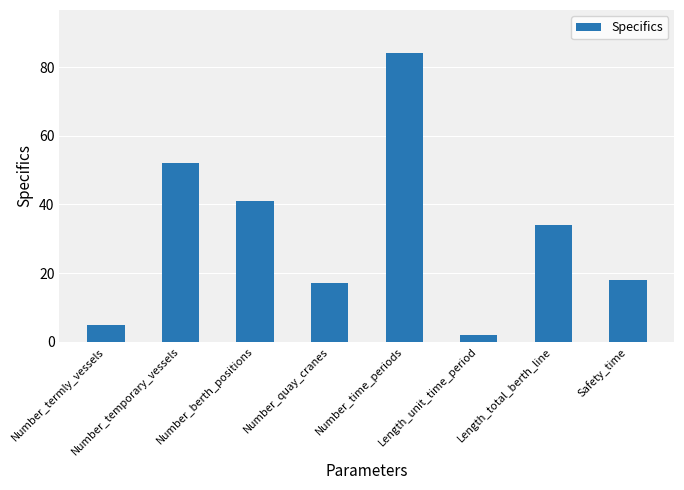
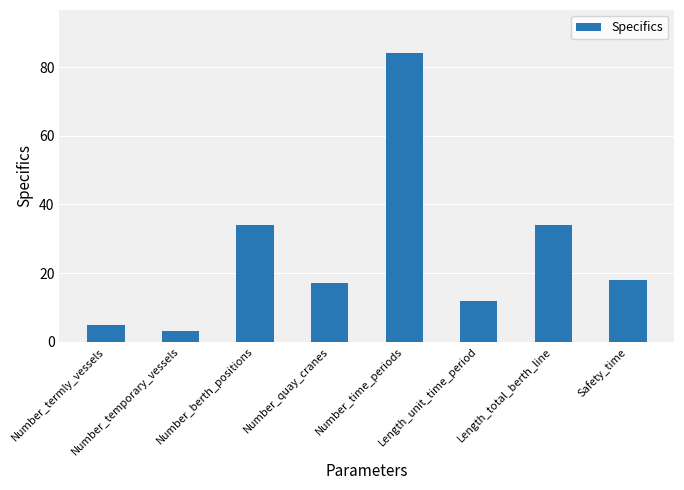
Number_temporary_vessels: 52 -> 3
Number_berth_positions: 41 -> 34
Length_unit_time_period: 2 -> 12
